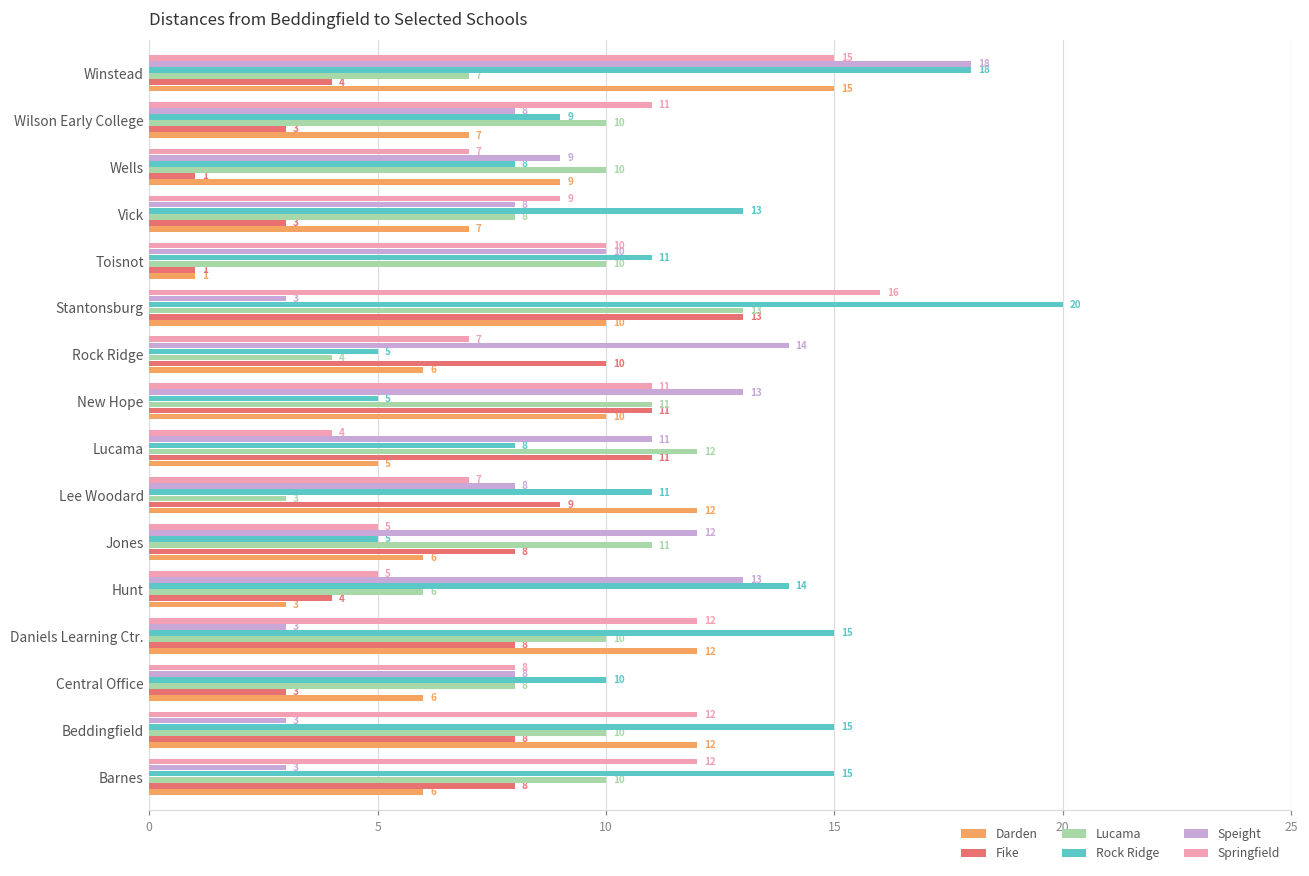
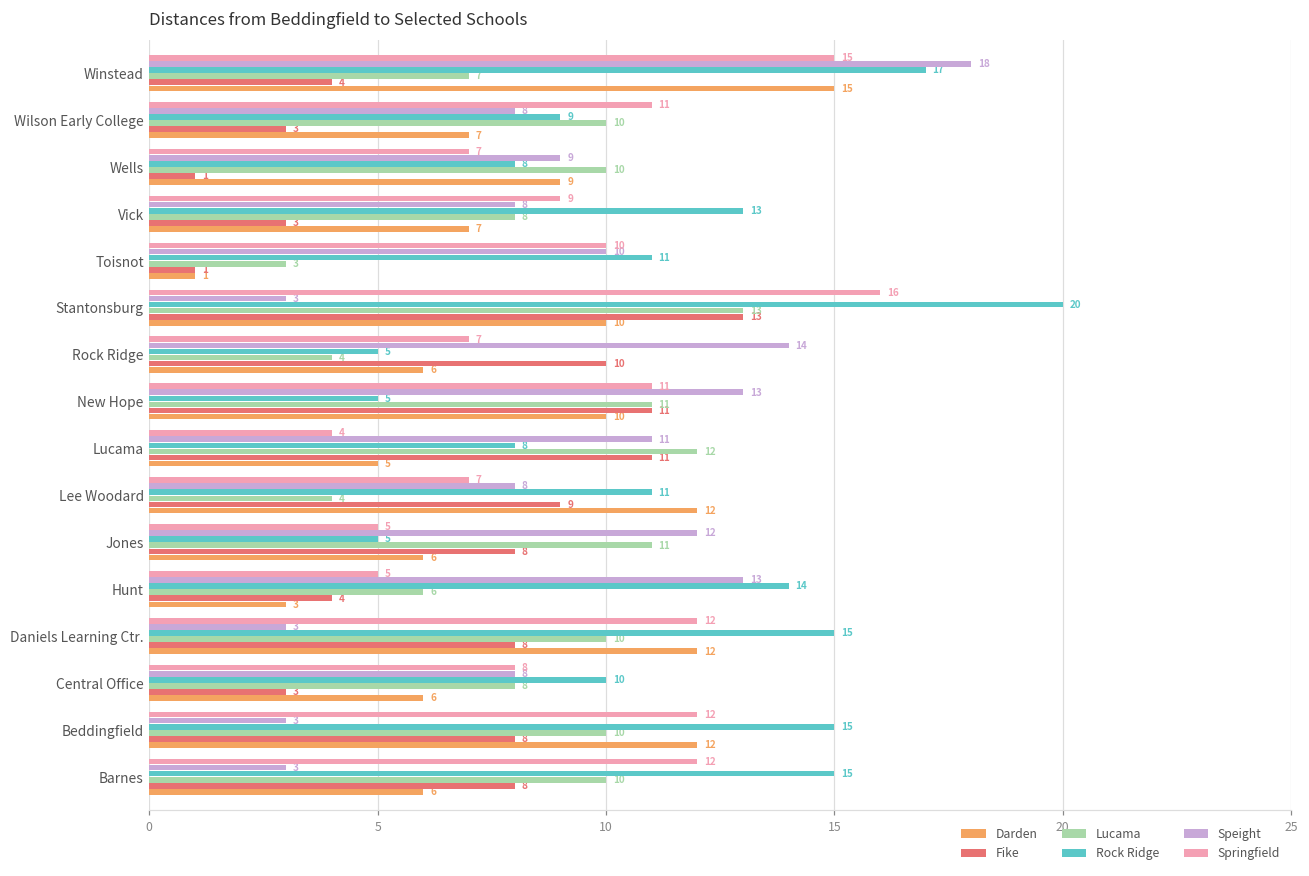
Rock Ridge, Winstead: 18 -> 17
Lucama, Toisnot: 10 -> 3
Lucama, Lee Woodard: 3 -> 4
